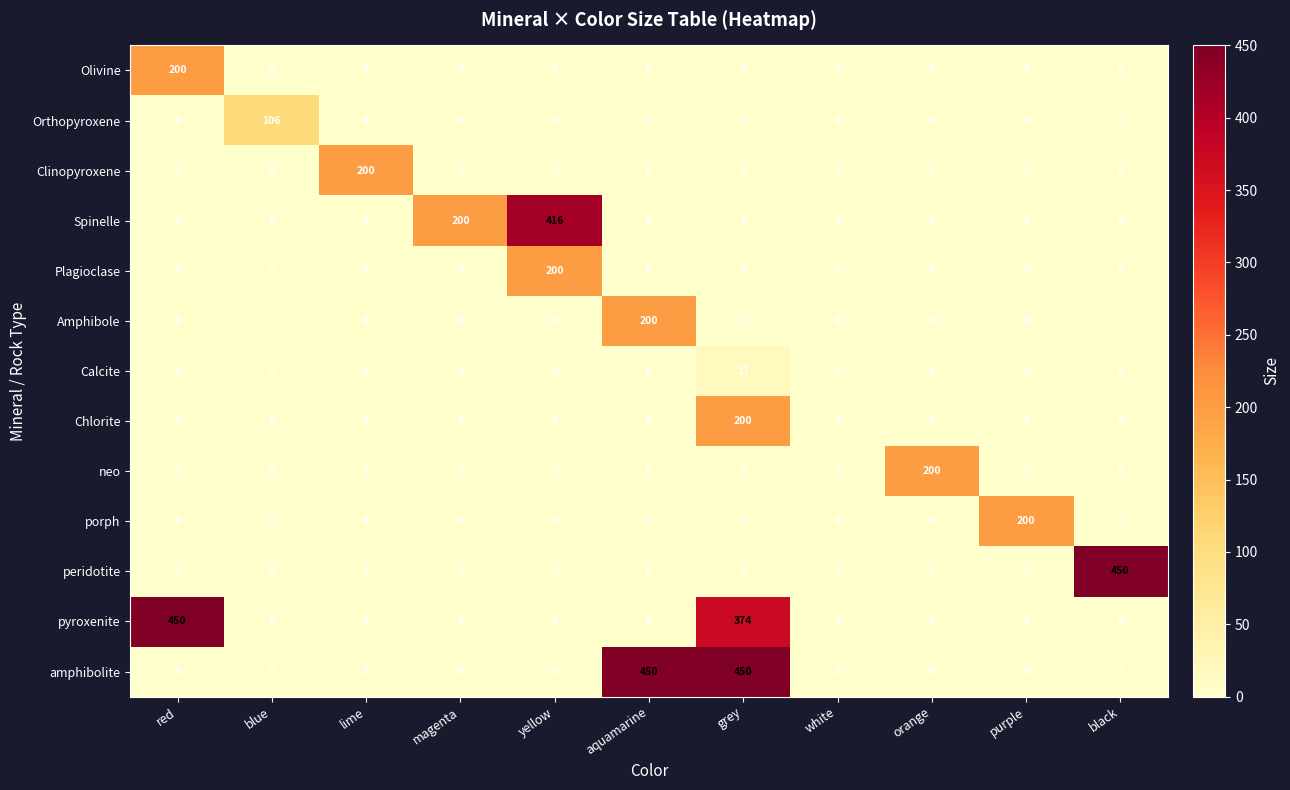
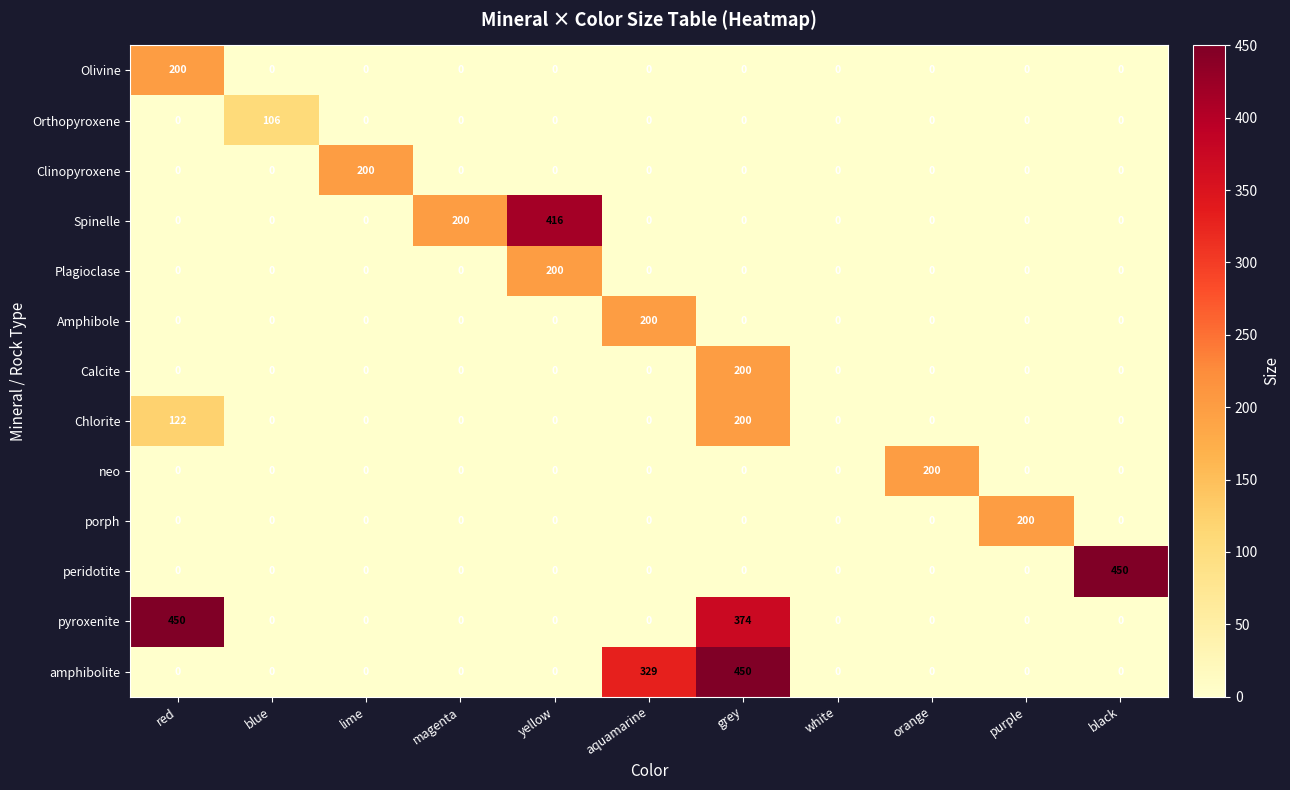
Calcite, grey: 17 -> 200
Chlorite, red: 0 -> 122
amphibolite, aquamarine: 450 -> 329
